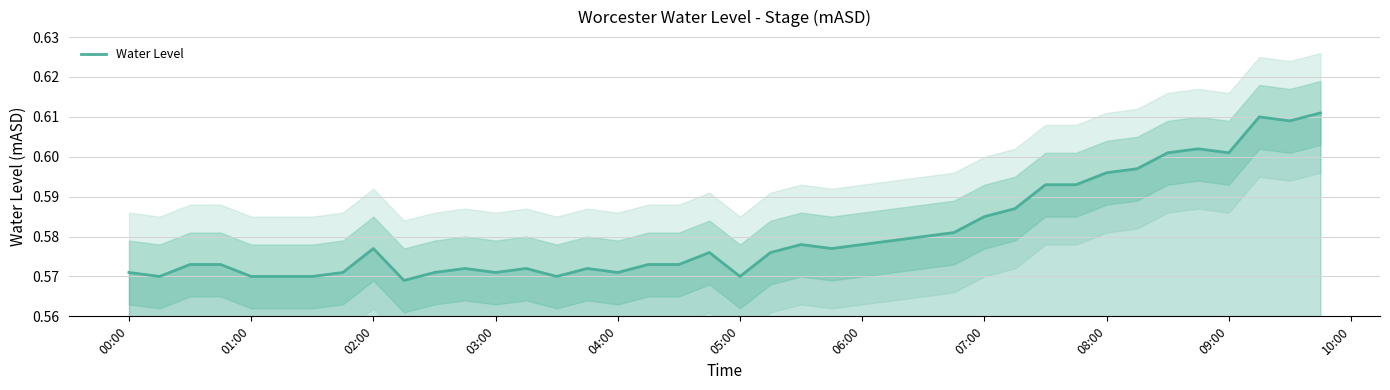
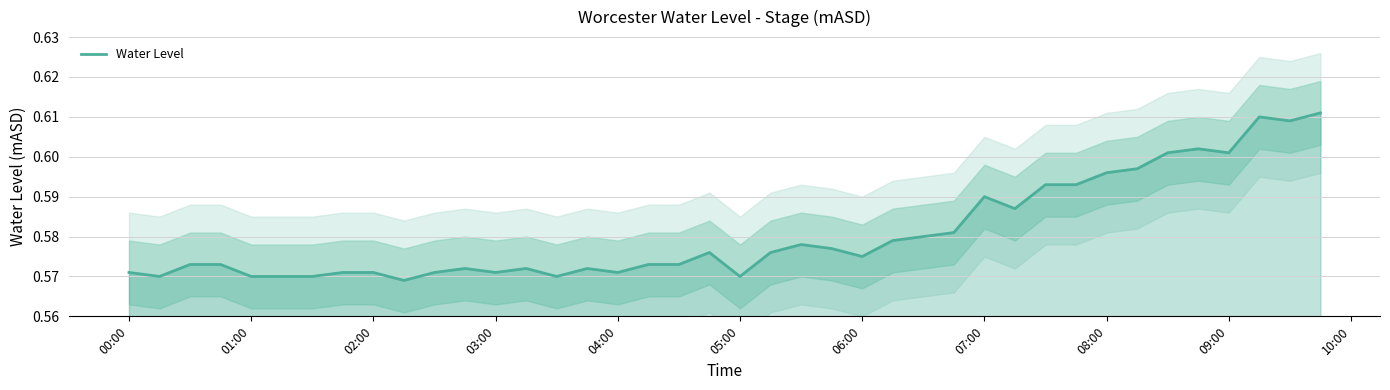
Water Level, 02:00: 0.577 -> 0.571
Water Level, 06:00: 0.578 -> 0.575
Water Level, 07:00: 0.585 -> 0.590
